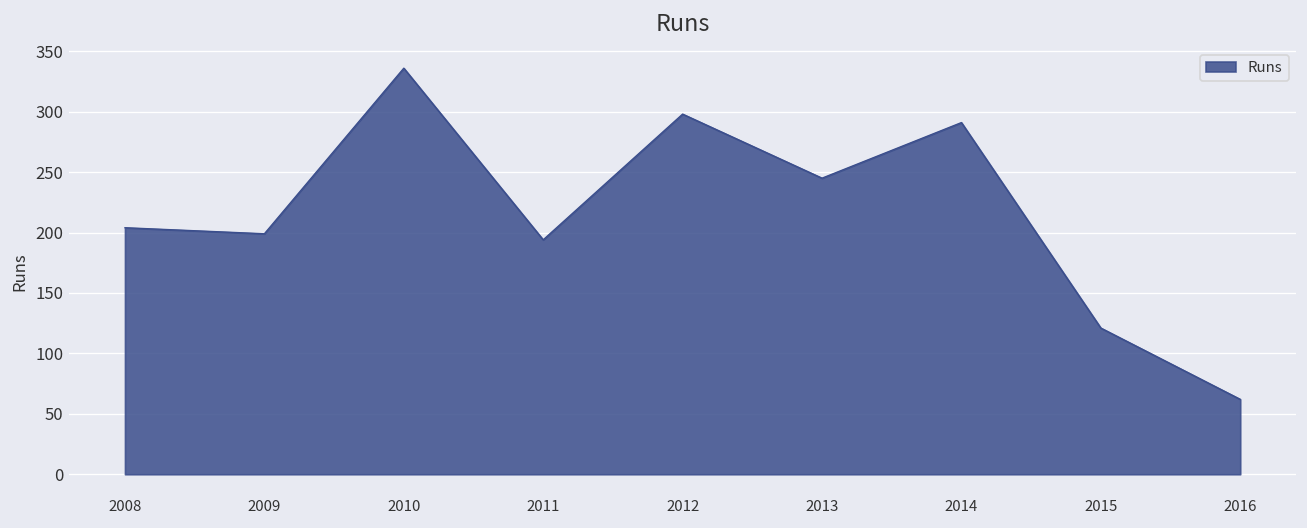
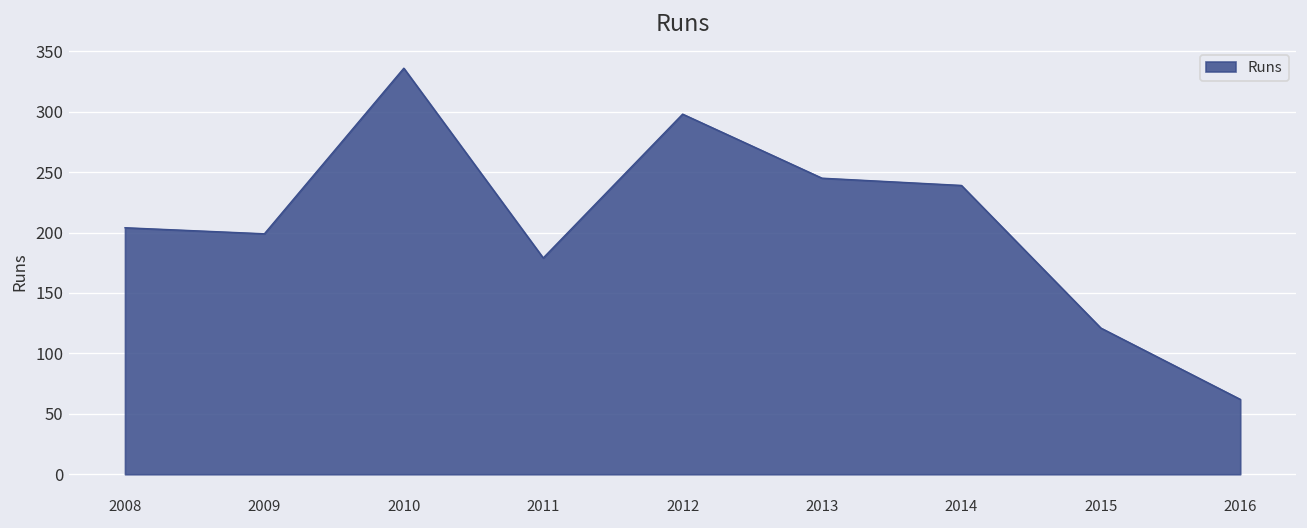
2011: 194 -> 179
2014: 291 -> 239
